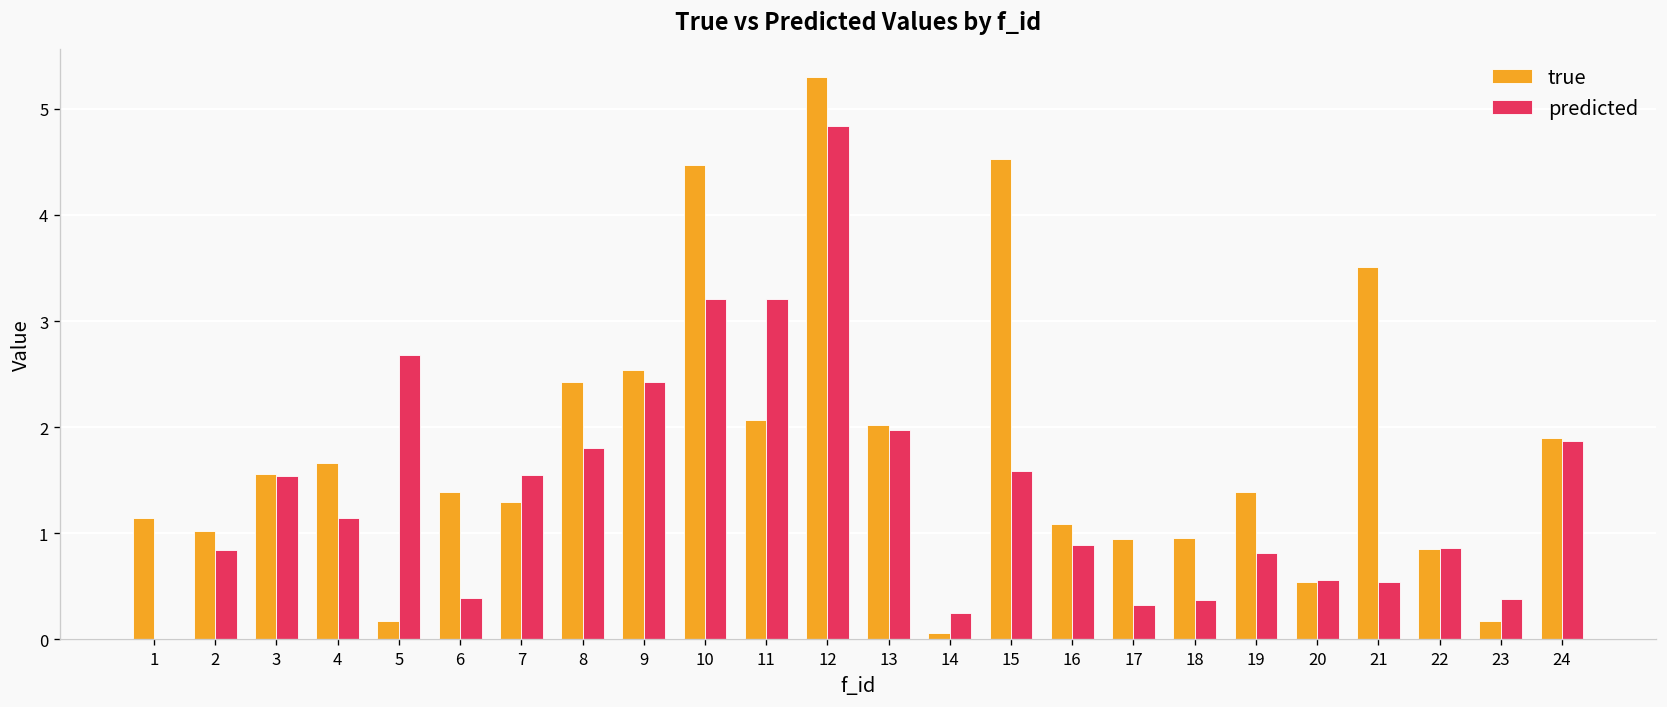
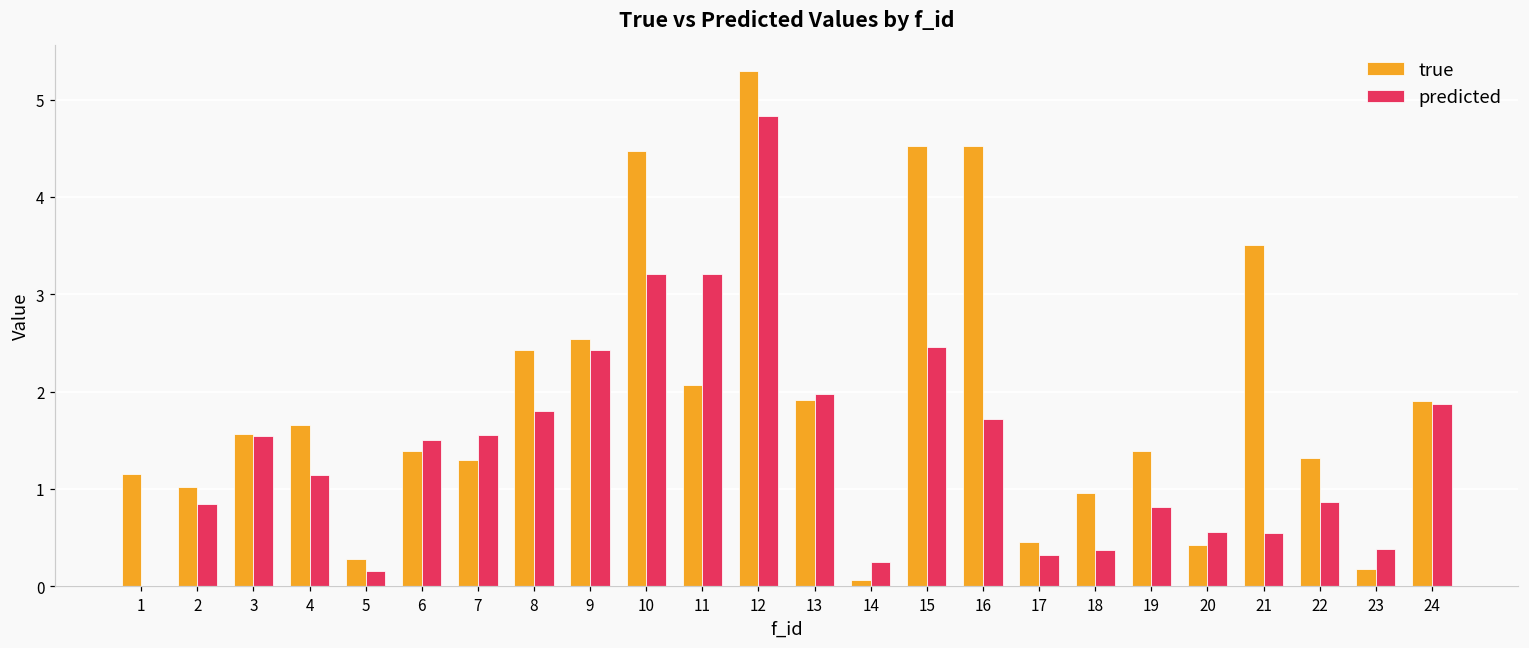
true, 5: 0.2 -> 0.3
predicted, 5: 2.7 -> 0.2
predicted, 6: 0.4 -> 1.5
true, 13: 2.0 -> 1.9
predicted, 15: 1.6 -> 2.5
true, 16: 1.1 -> 4.5
predicted, 16: 0.9 -> 1.7
true, 17: 0.9 -> 0.5
true, 20: 0.5 -> 0.4
true, 22: 0.8 -> 1.3
